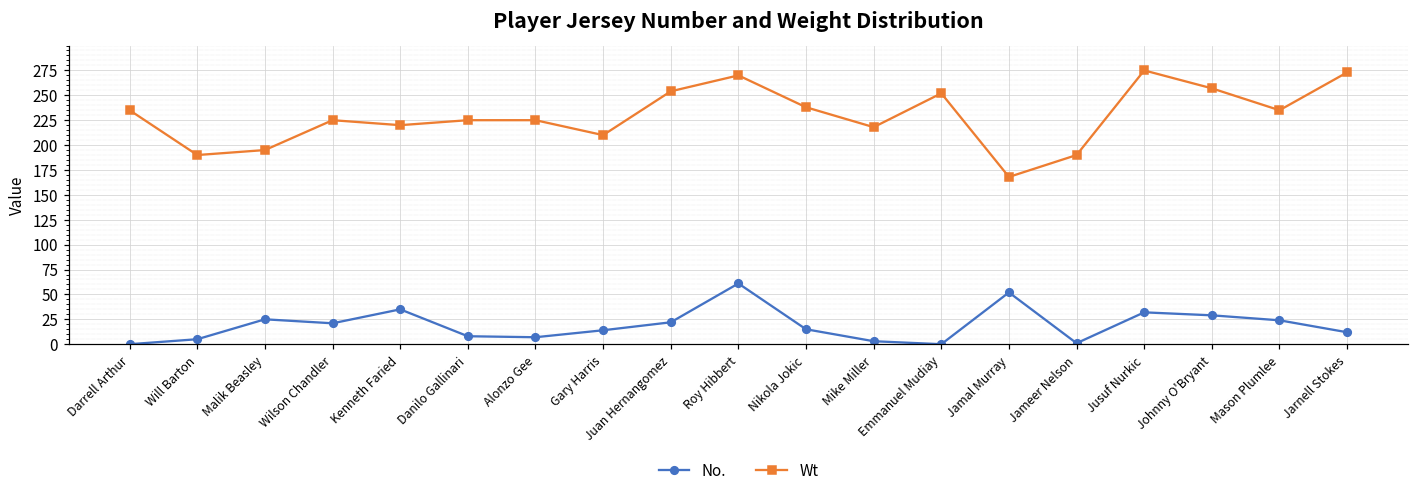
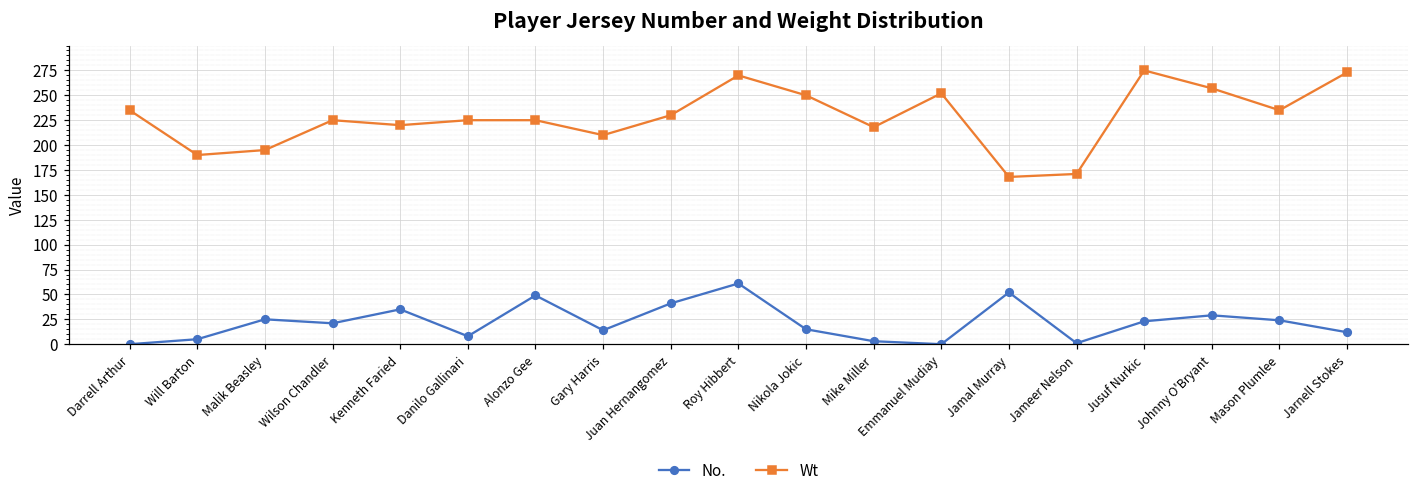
No., Alonzo Gee: 10 -> 50
No., Juan Hernangomez: 20 -> 40
Wt, Juan Hernangomez: 250 -> 230
Wt, Nikola Jokic: 240 -> 250
Wt, Jameer Nelson: 190 -> 170
No., Jusuf Nurkic: 30 -> 20
